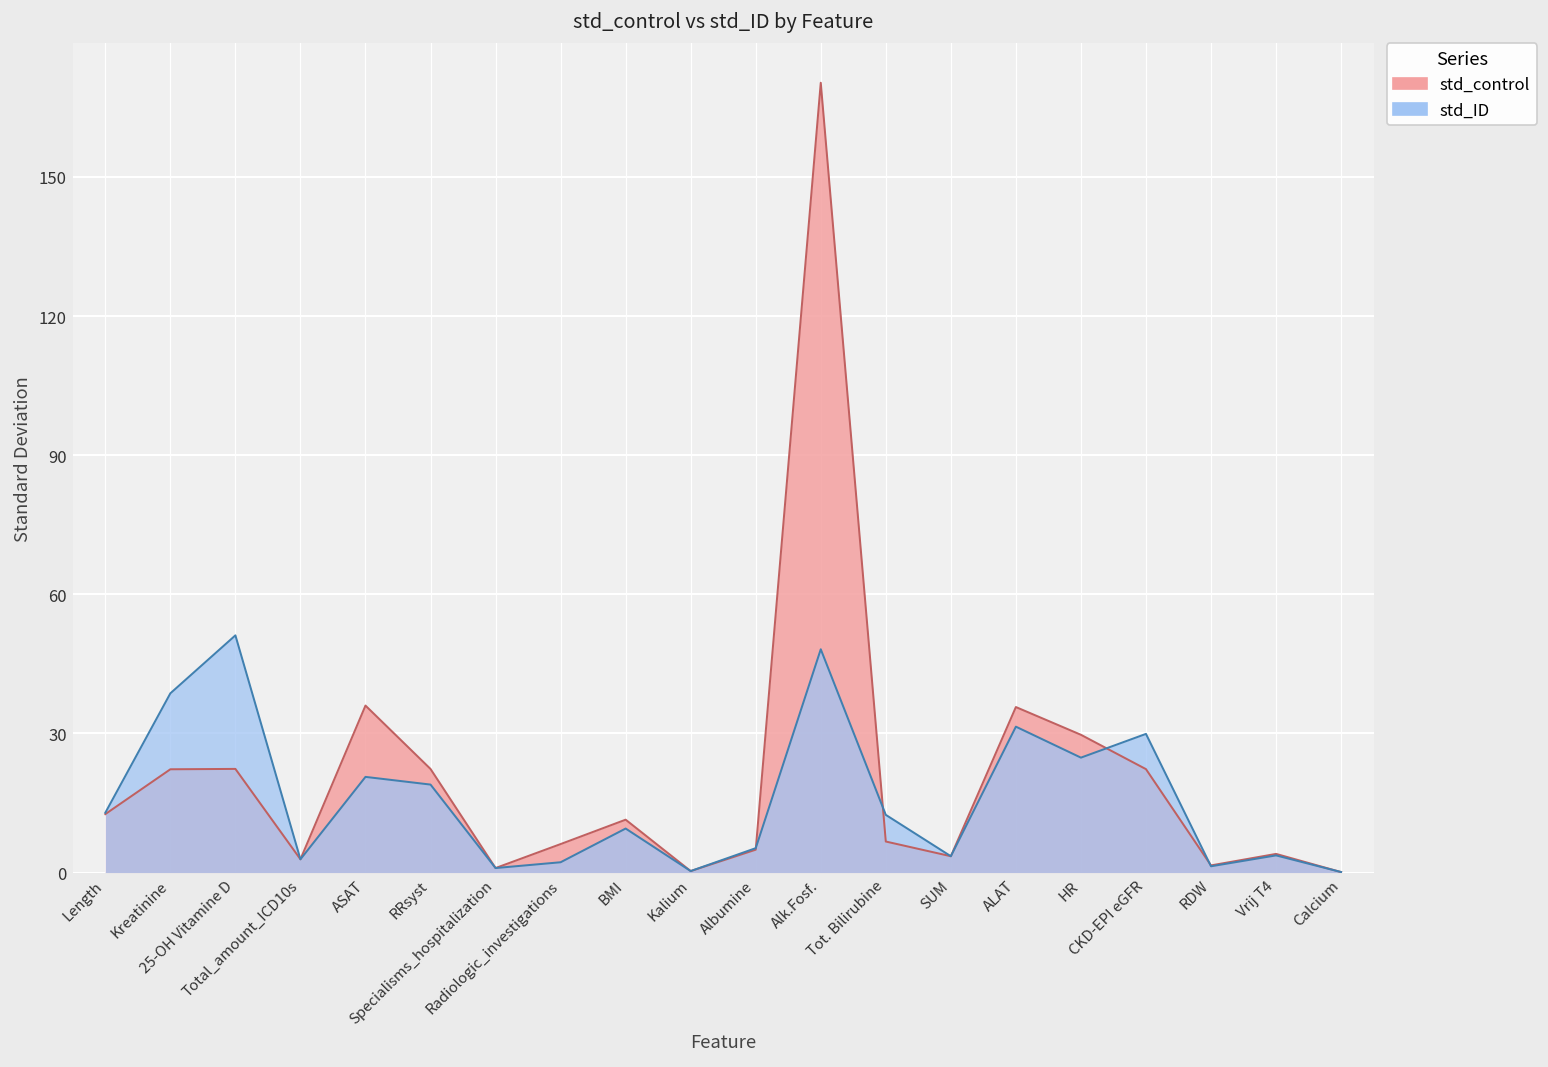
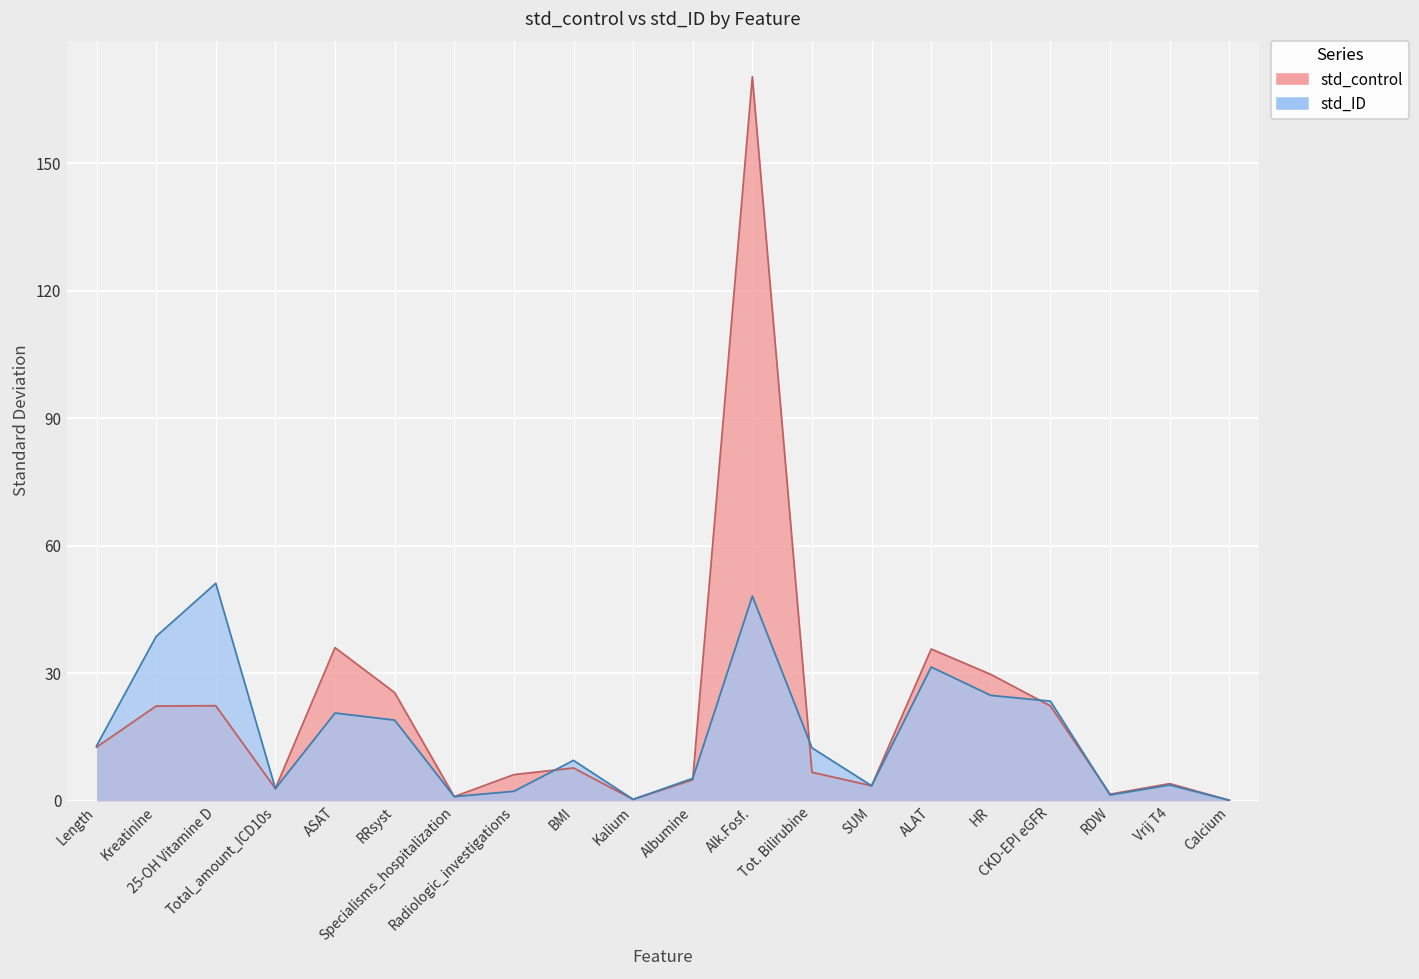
std_control, RRsyst: 22 -> 25
std_control, BMI: 11 -> 8
std_ID, CKD-EPI eGFR: 30 -> 23
